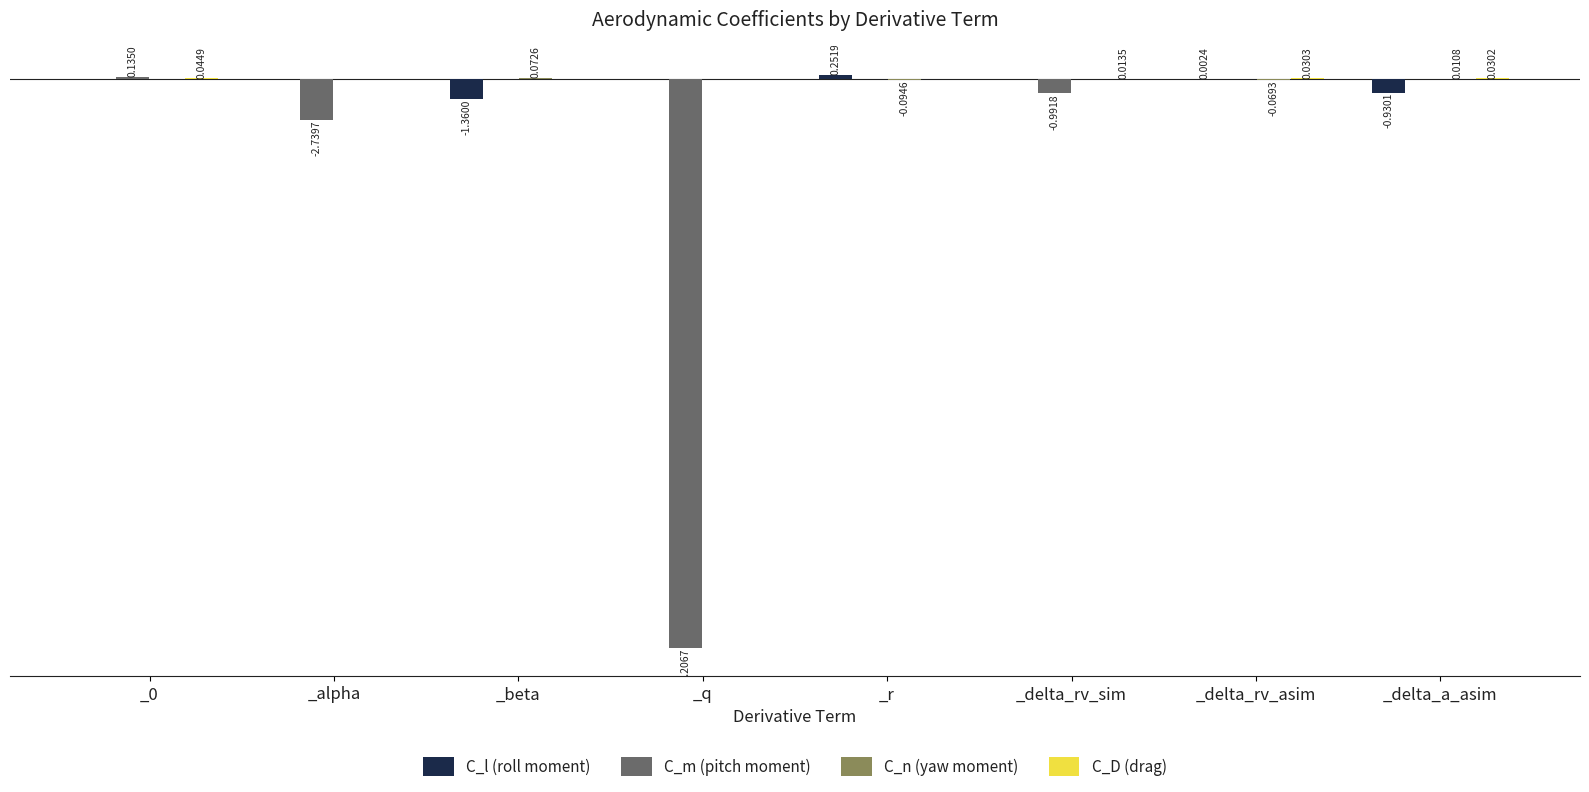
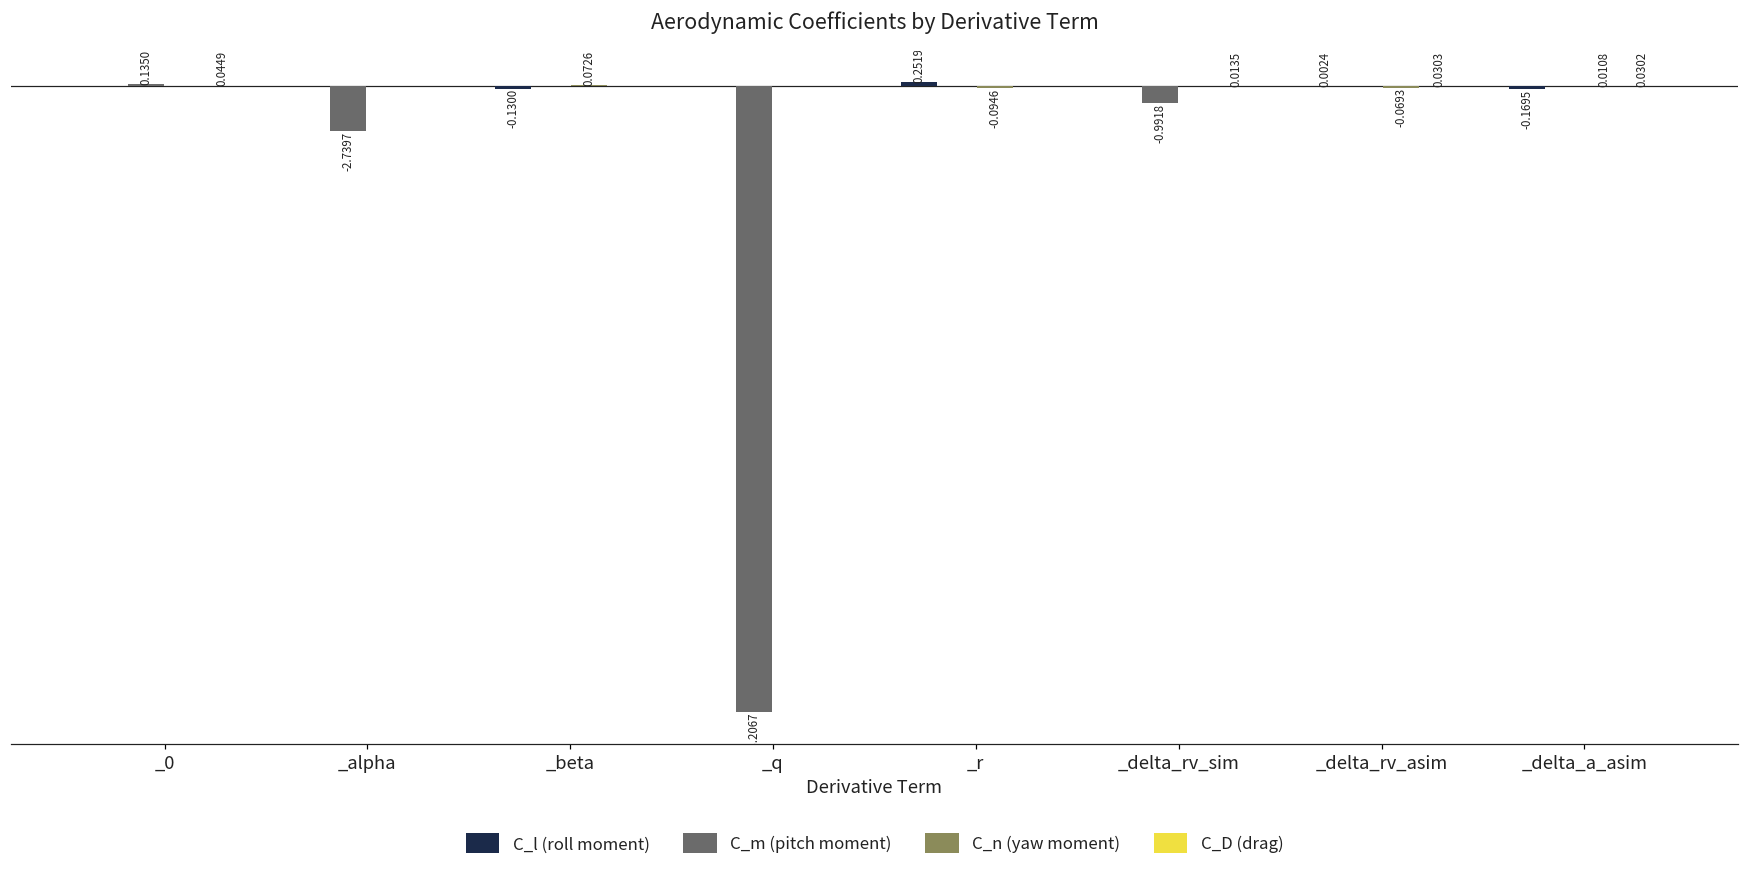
C_l (roll moment), _beta: -1.3600 -> -0.1300
C_l (roll moment), _delta_a_asim: -0.9301 -> -0.1695
